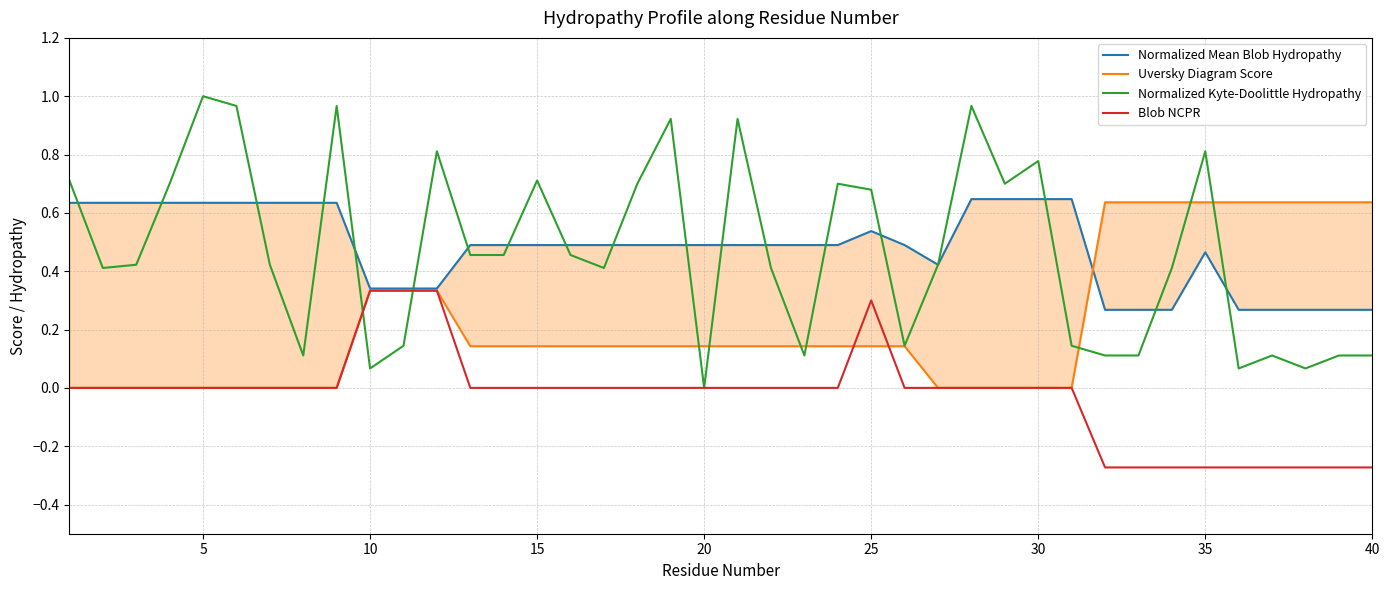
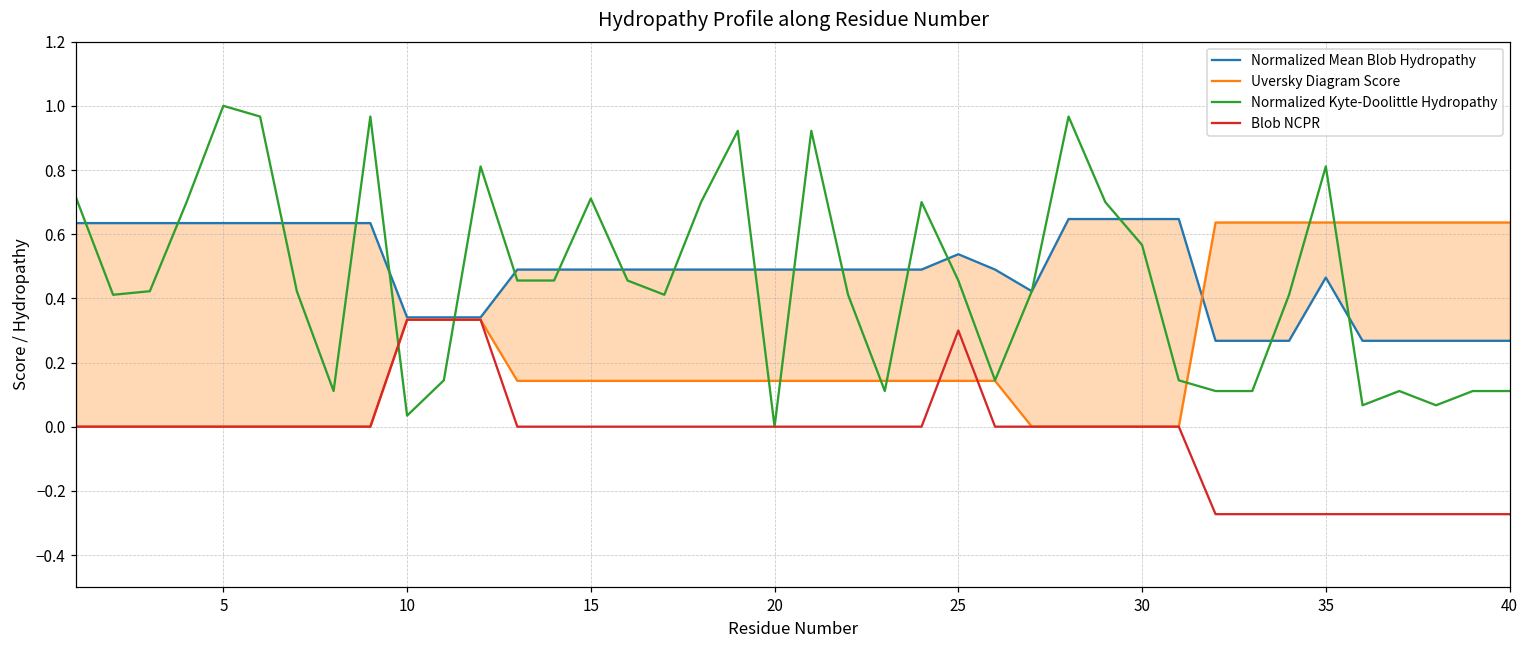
Normalized Kyte-Doolittle Hydropathy, 10: 0.07 -> 0.03
Normalized Kyte-Doolittle Hydropathy, 25: 0.68 -> 0.46
Normalized Kyte-Doolittle Hydropathy, 30: 0.78 -> 0.57
